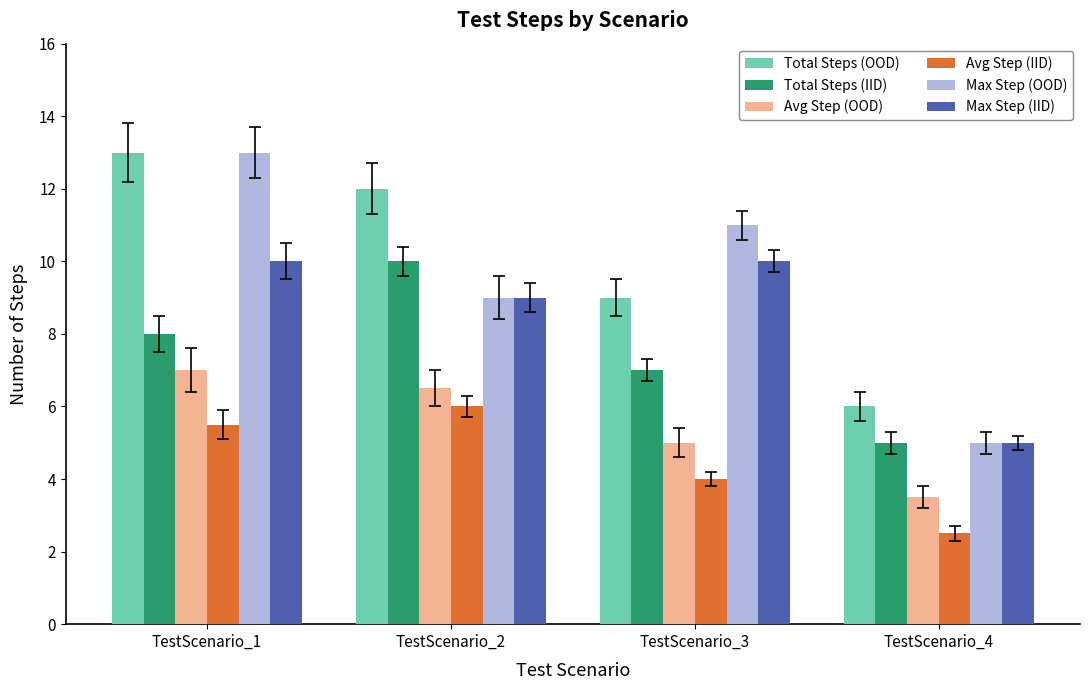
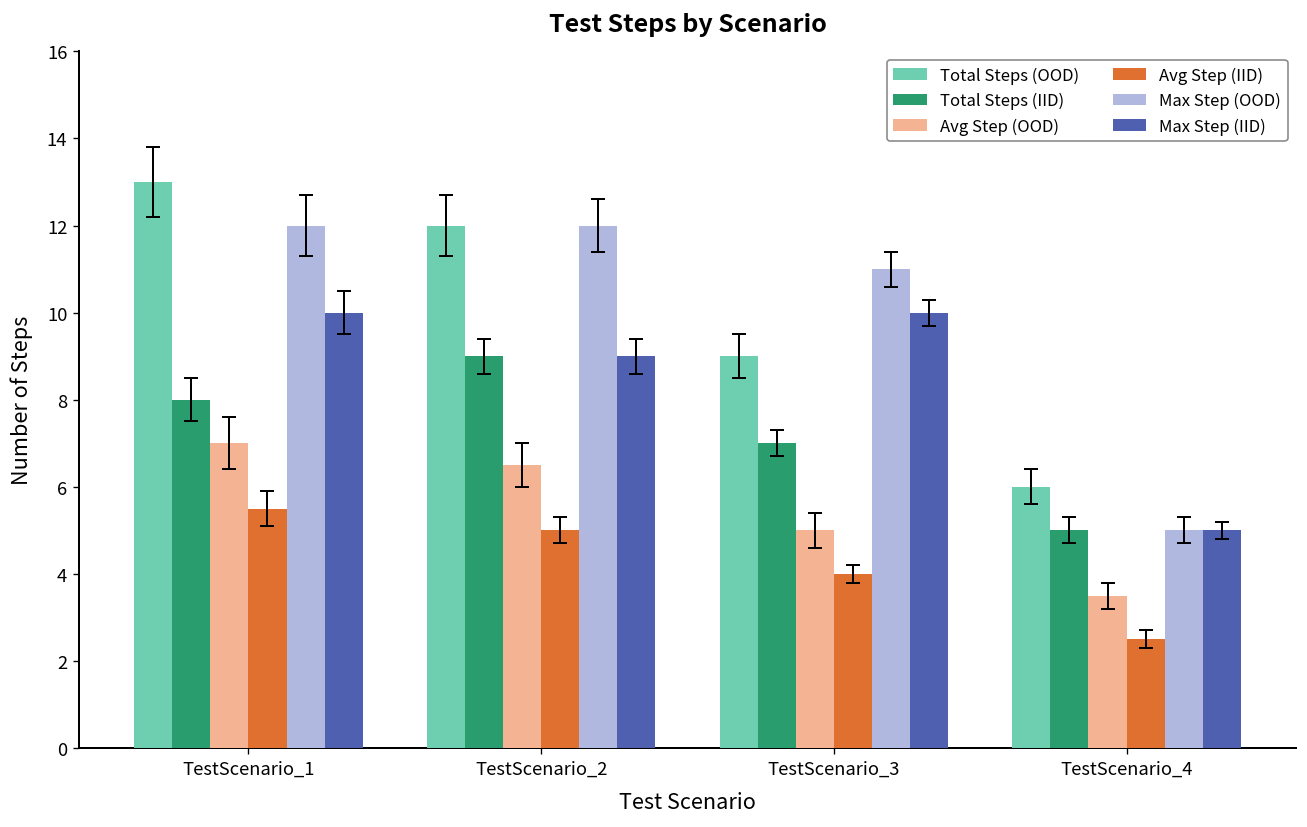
Max Step (OOD), TestScenario_1: 13 -> 12
Total Steps (IID), TestScenario_2: 10 -> 9
Avg Step (IID), TestScenario_2: 6 -> 5
Max Step (OOD), TestScenario_2: 9 -> 12
